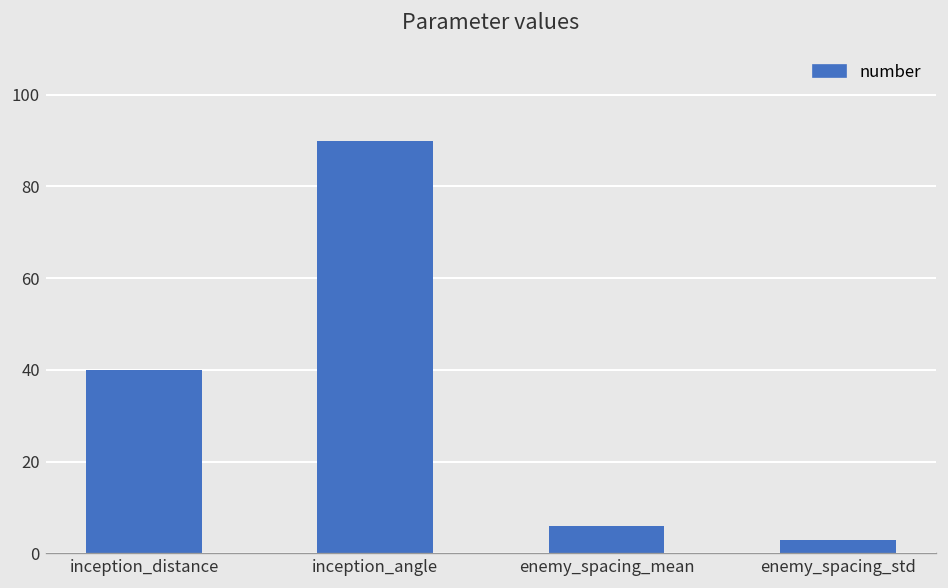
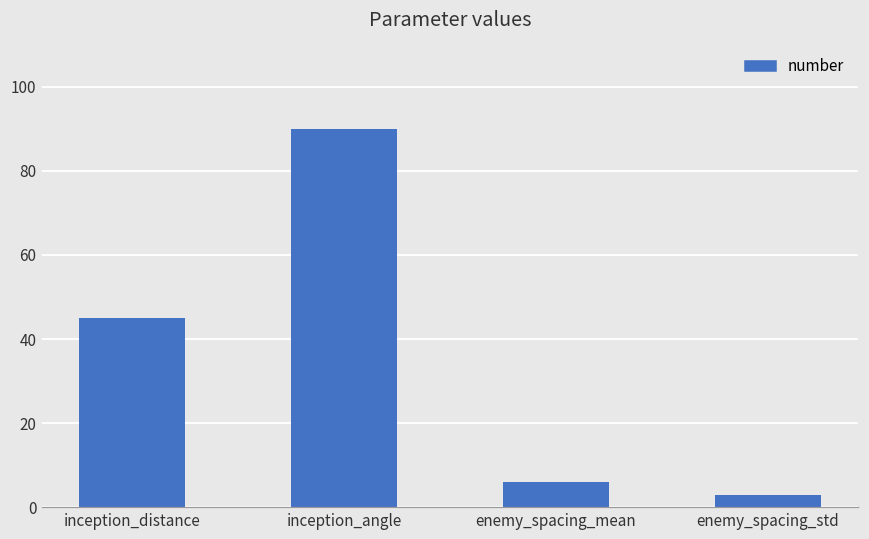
inception_distance: 40 -> 45
